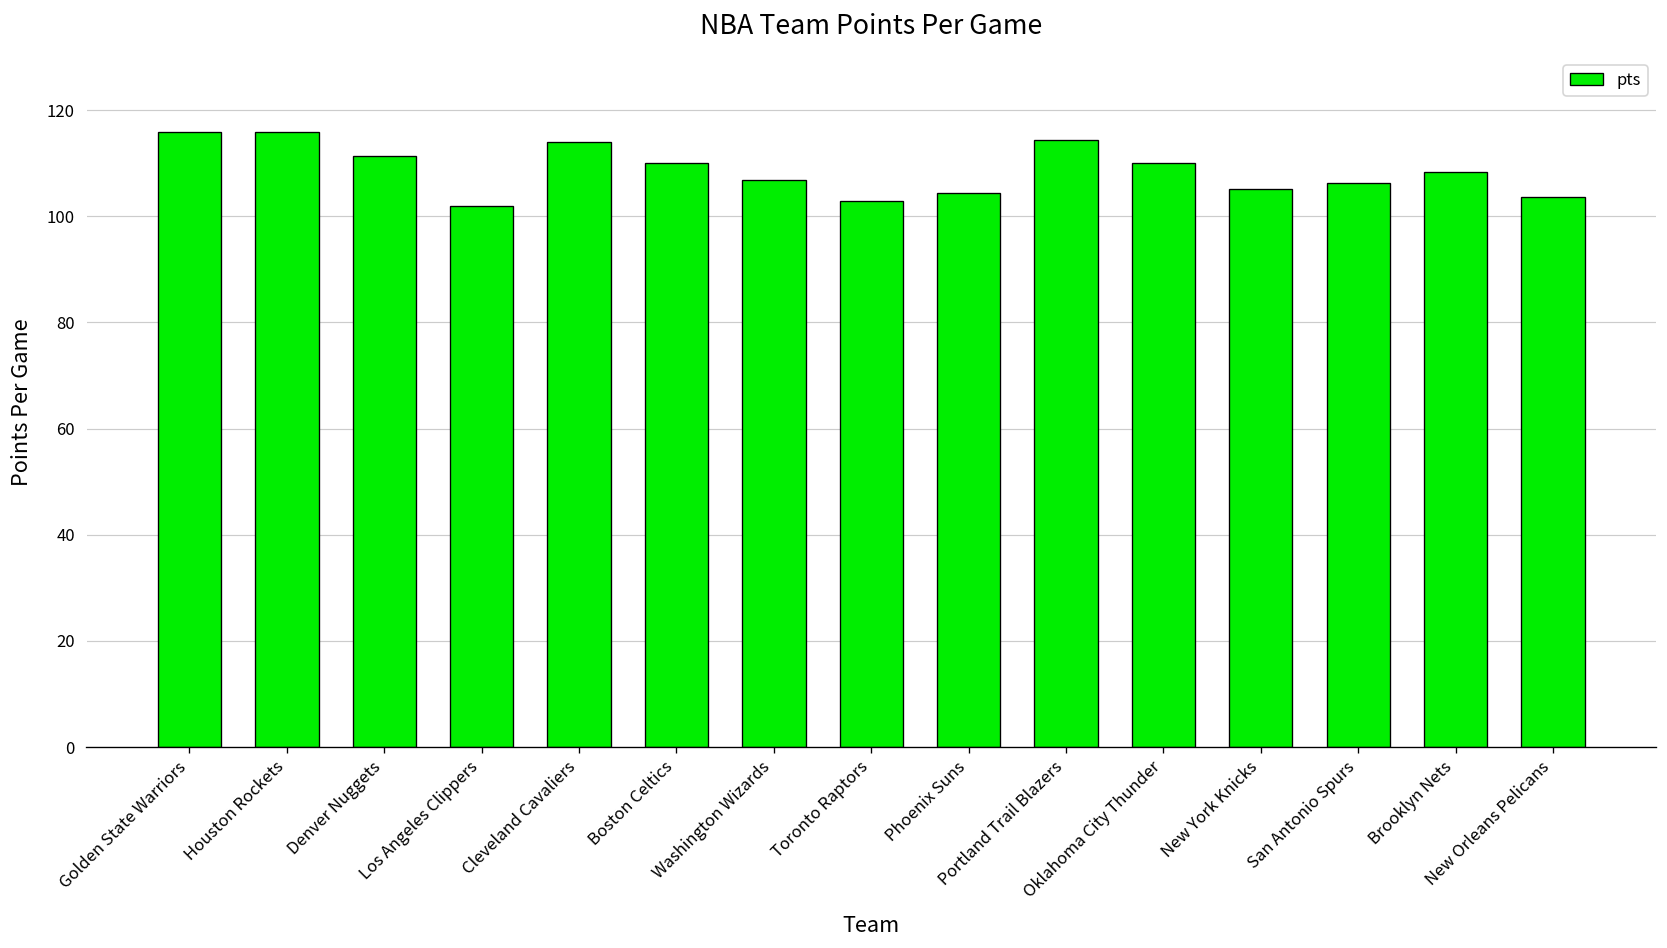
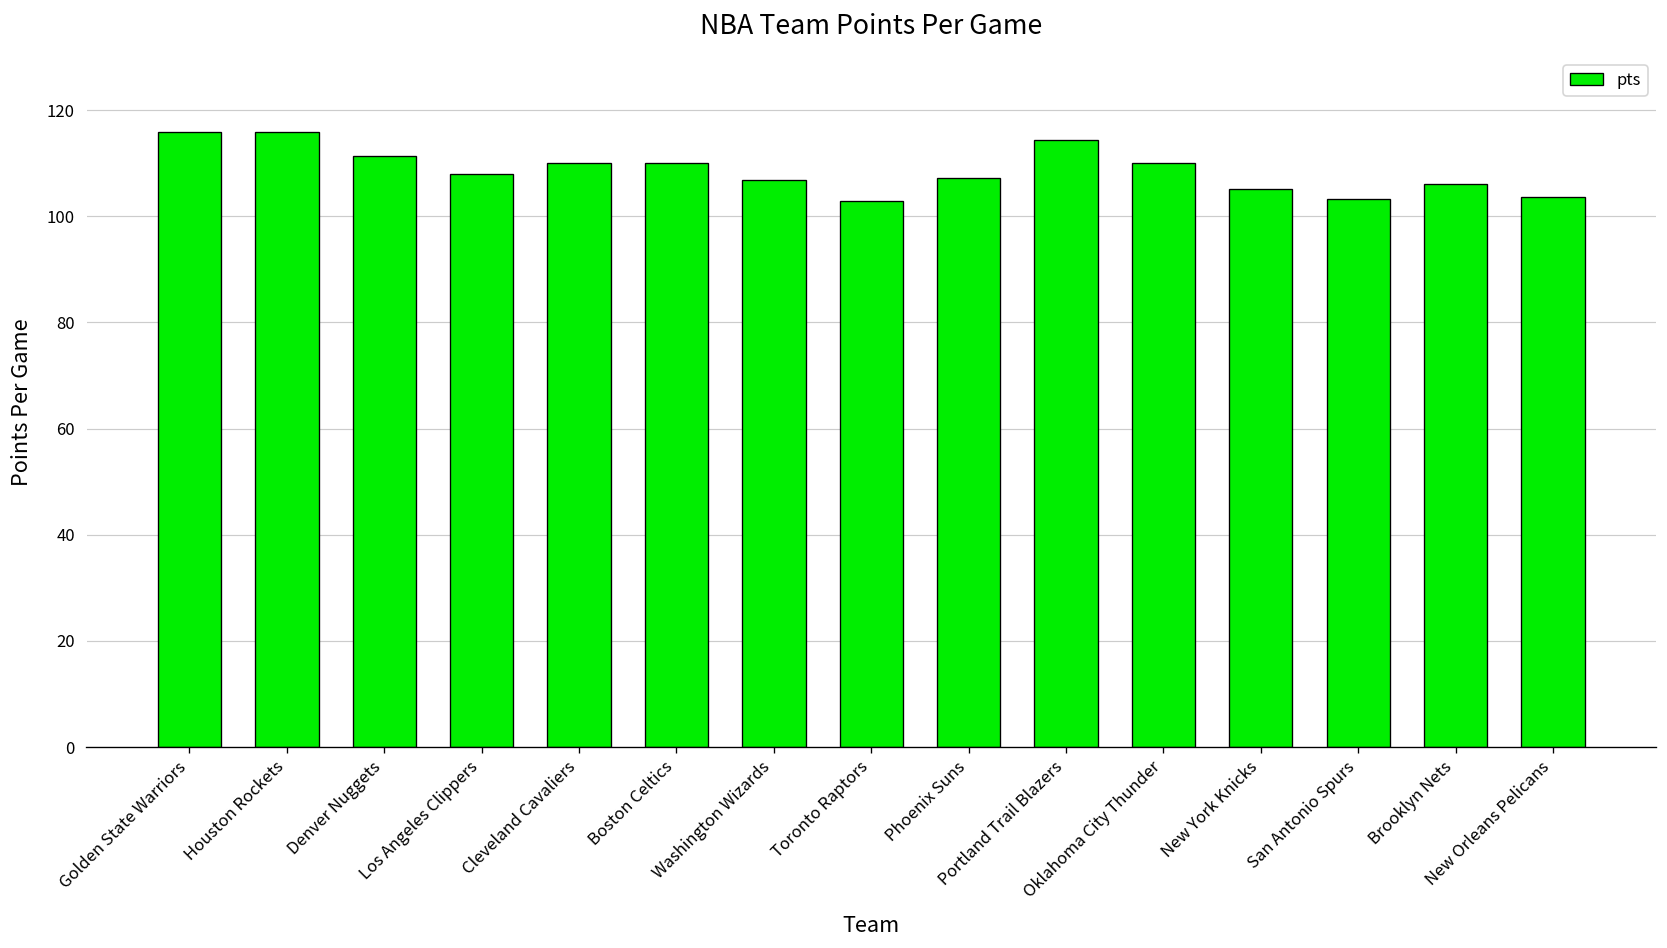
Los Angeles Clippers: 102 -> 108
Cleveland Cavaliers: 114 -> 110
Phoenix Suns: 104 -> 107
San Antonio Spurs: 106 -> 103
Brooklyn Nets: 108 -> 106
